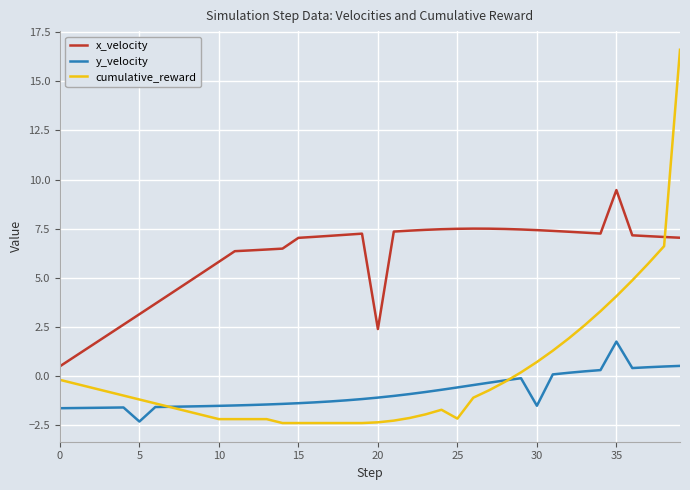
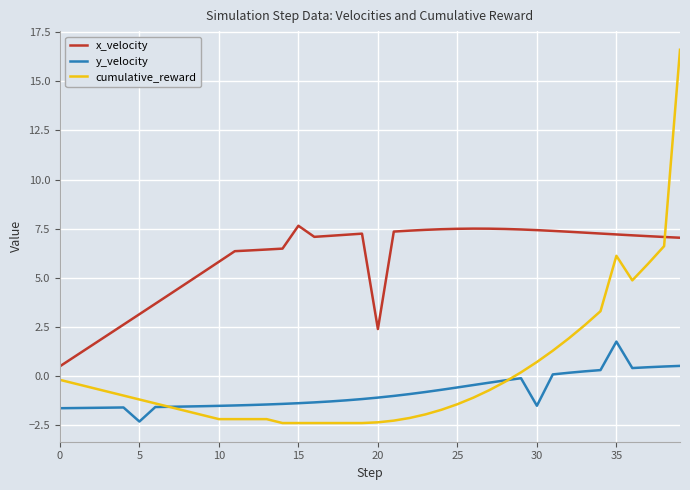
x_velocity, 15: 7.0 -> 7.6
cumulative_reward, 25: -2.2 -> -1.4
x_velocity, 35: 9.5 -> 7.2
cumulative_reward, 35: 4.1 -> 6.1
